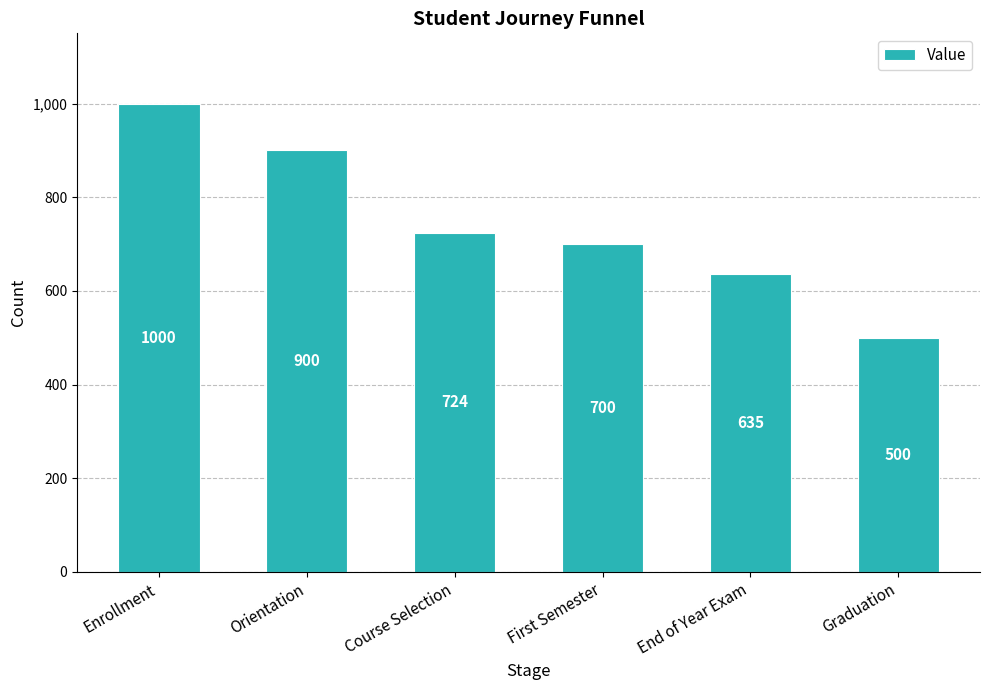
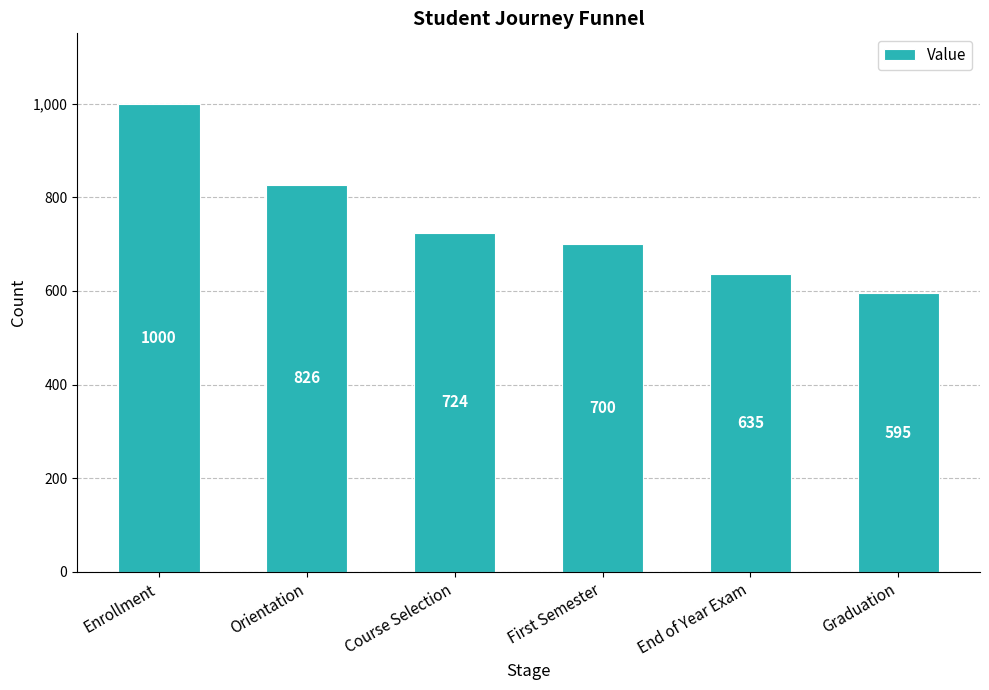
Orientation: 900 -> 826
Graduation: 500 -> 595
